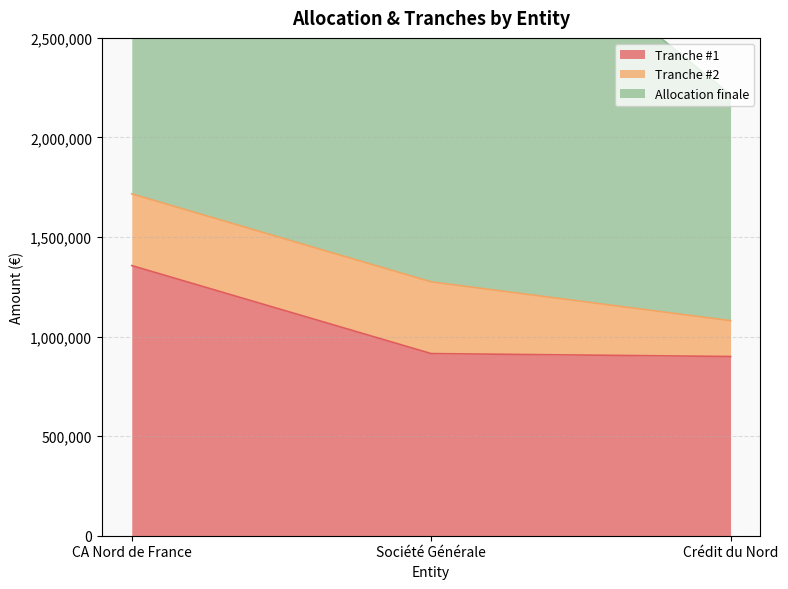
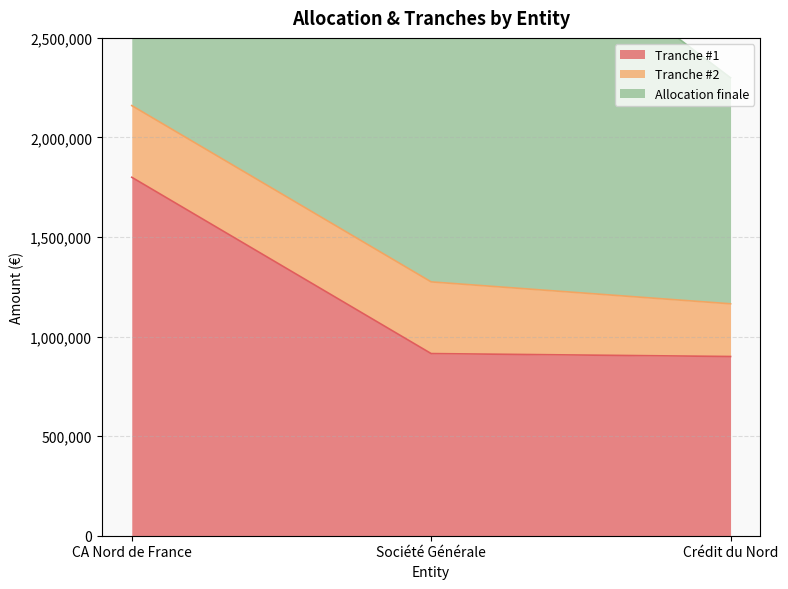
Tranche #1, CA Nord de France: 1,360,000 -> 1,800,000
Tranche #2, Crédit du Nord: 180,000 -> 260,000
